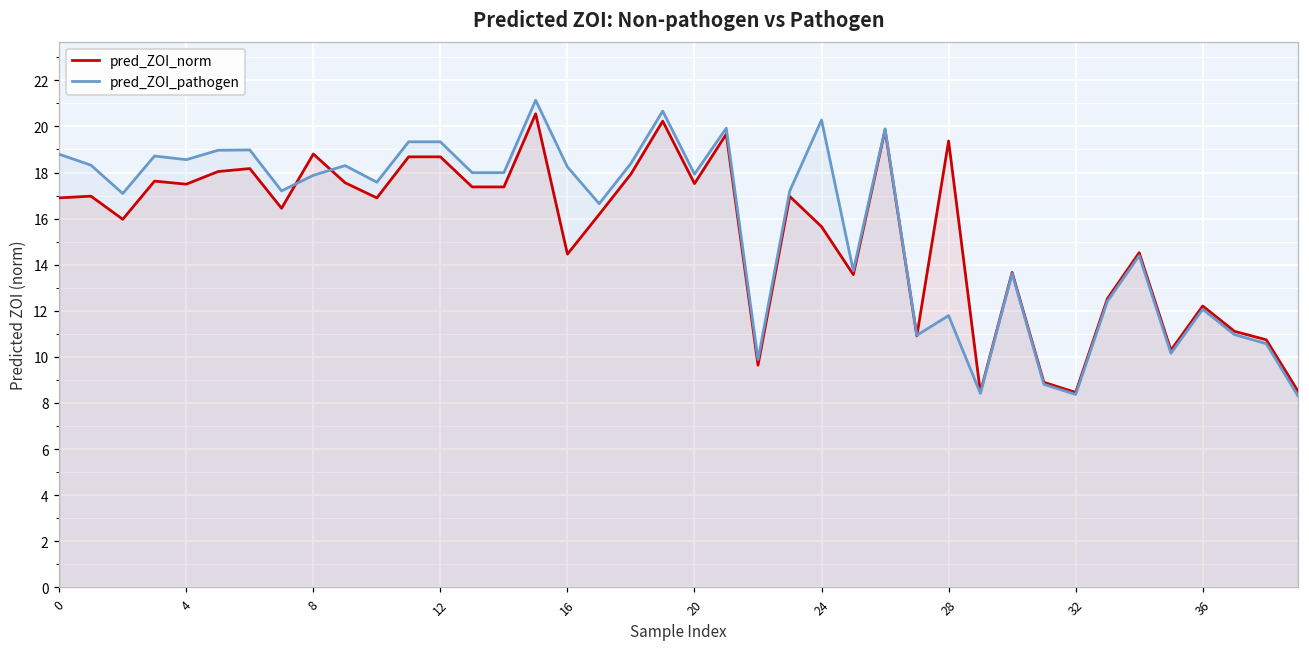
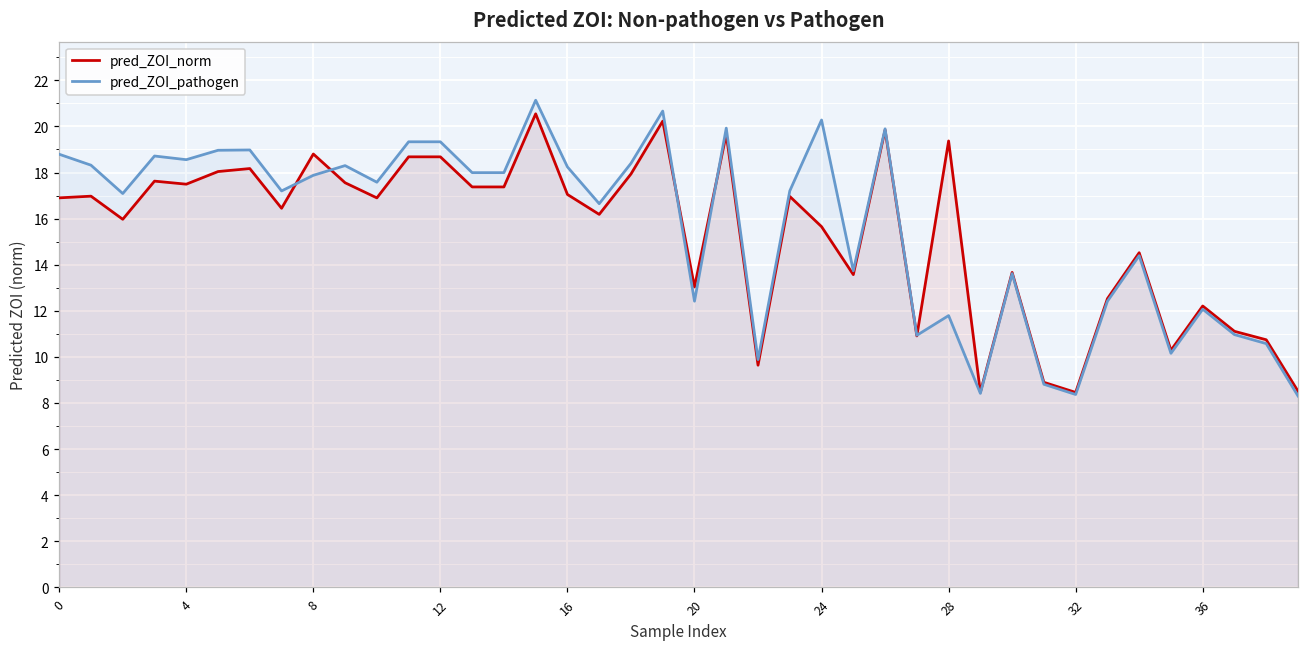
pred_ZOI_norm, 16: 14.5 -> 17.0
pred_ZOI_norm, 20: 17.5 -> 13.0
pred_ZOI_pathogen, 20: 17.9 -> 12.4
